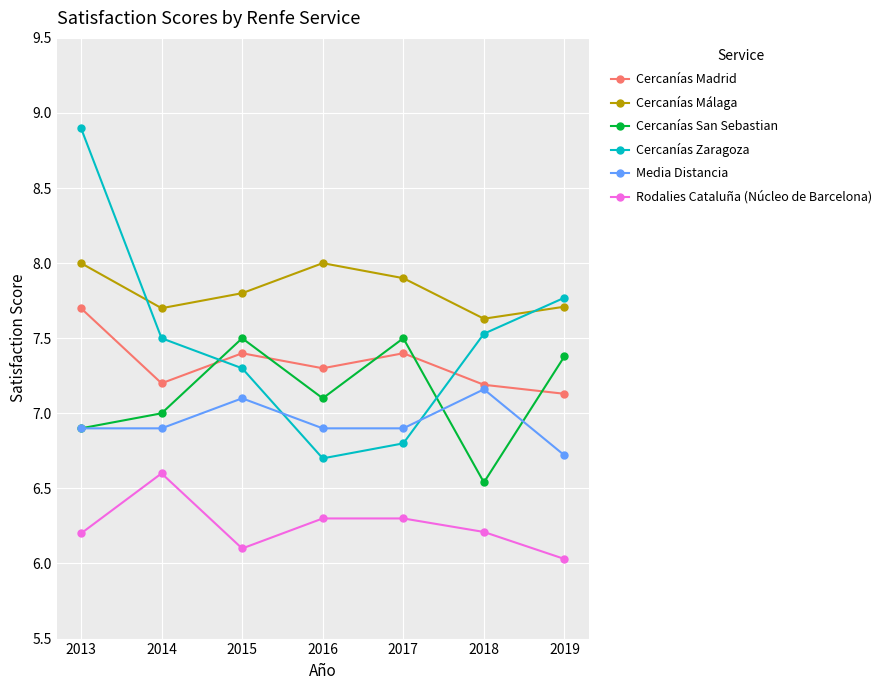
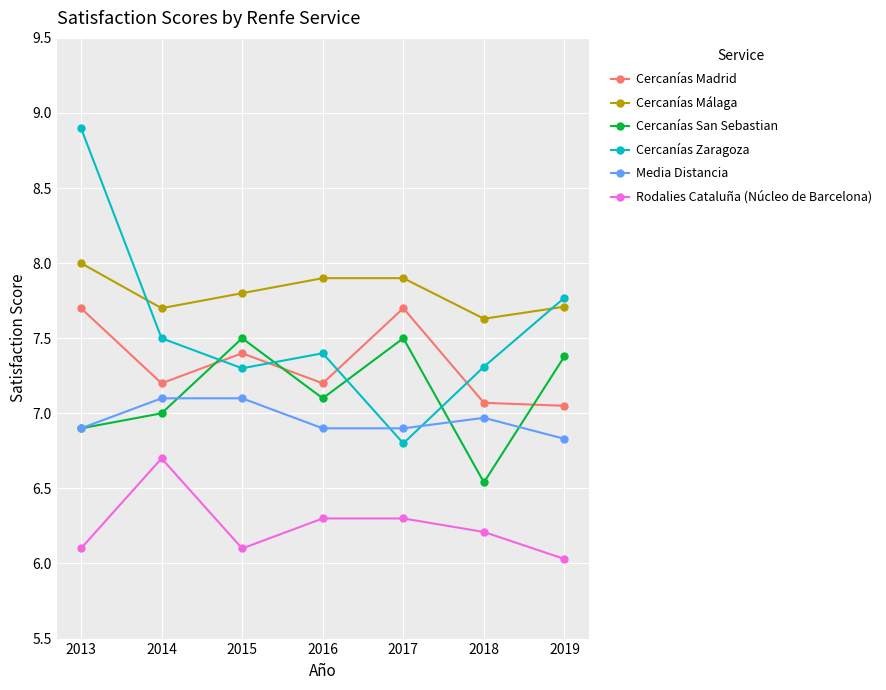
Rodalies Cataluña (Núcleo de Barcelona), 2013: 6.2 -> 6.1
Media Distancia, 2014: 6.9 -> 7.1
Rodalies Cataluña (Núcleo de Barcelona), 2014: 6.6 -> 6.7
Cercanías Madrid, 2016: 7.3 -> 7.2
Cercanías Málaga, 2016: 8.0 -> 7.9
Cercanías Zaragoza, 2016: 6.7 -> 7.4
Cercanías Madrid, 2017: 7.4 -> 7.7
Cercanías Madrid, 2018: 7.19 -> 7.07
Cercanías Zaragoza, 2018: 7.53 -> 7.31
Media Distancia, 2018: 7.16 -> 6.97
Cercanías Madrid, 2019: 7.13 -> 7.05
Media Distancia, 2019: 6.72 -> 6.83
